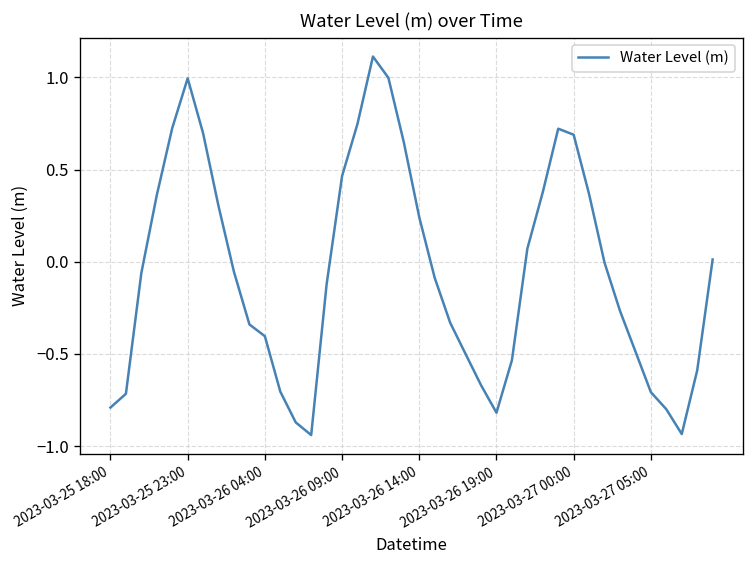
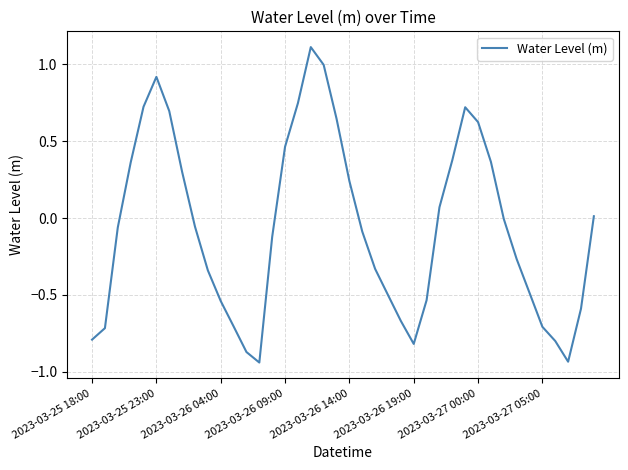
2023-03-25 23:00: 0.99 -> 0.92
2023-03-26 04:00: -0.40 -> -0.54
2023-03-27 00:00: 0.69 -> 0.63
